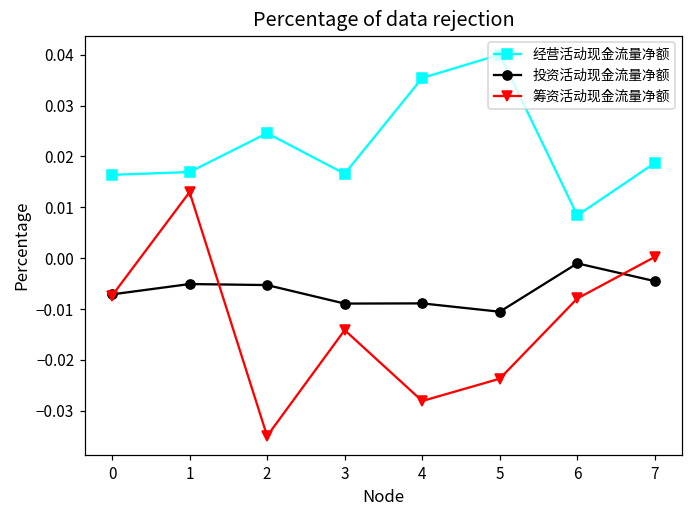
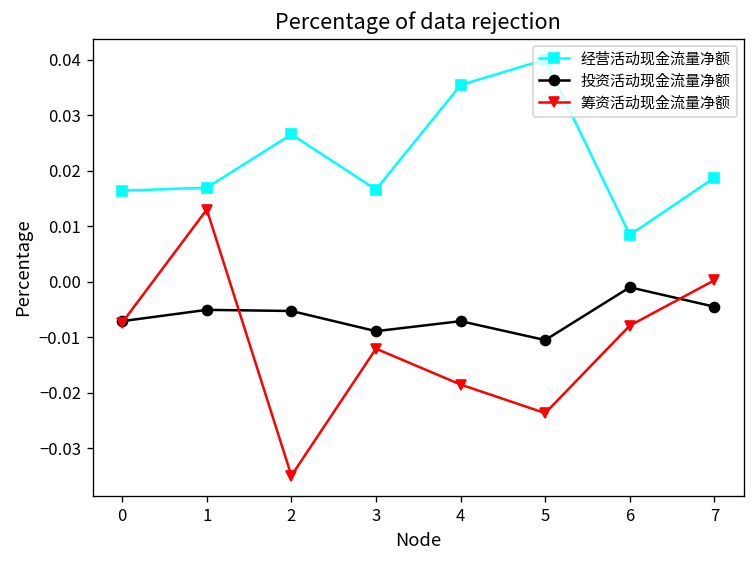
经营活动现金流量净额, 2: 0.025 -> 0.027
筹资活动现金流量净额, 3: -0.014 -> -0.012
投资活动现金流量净额, 4: -0.009 -> -0.007
筹资活动现金流量净额, 4: -0.028 -> -0.019
